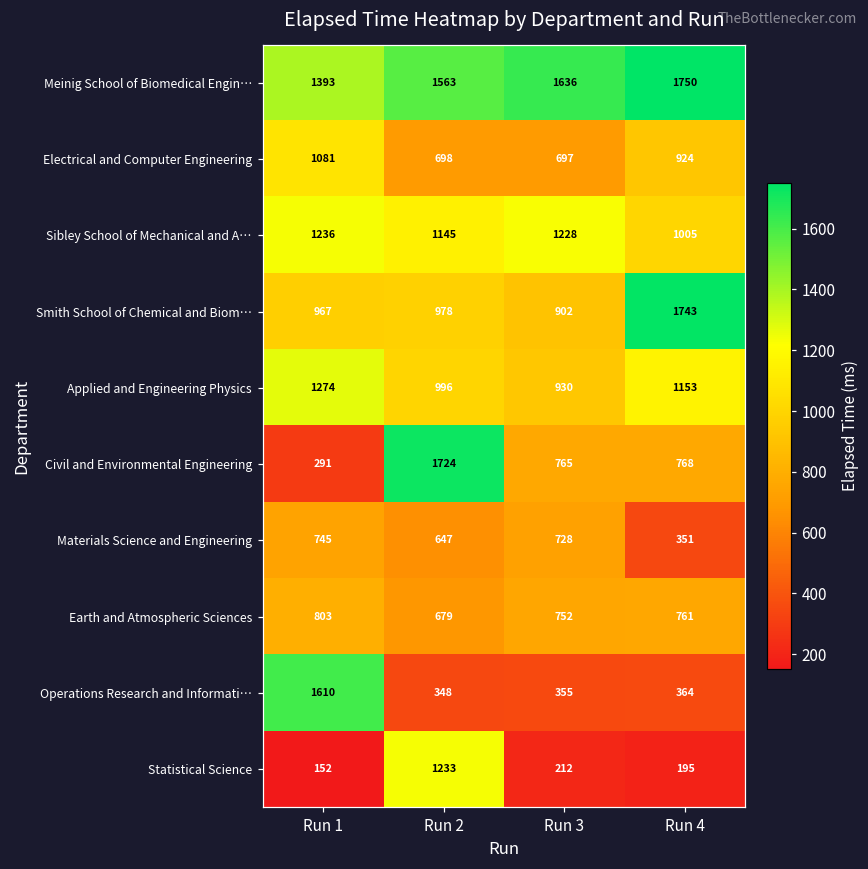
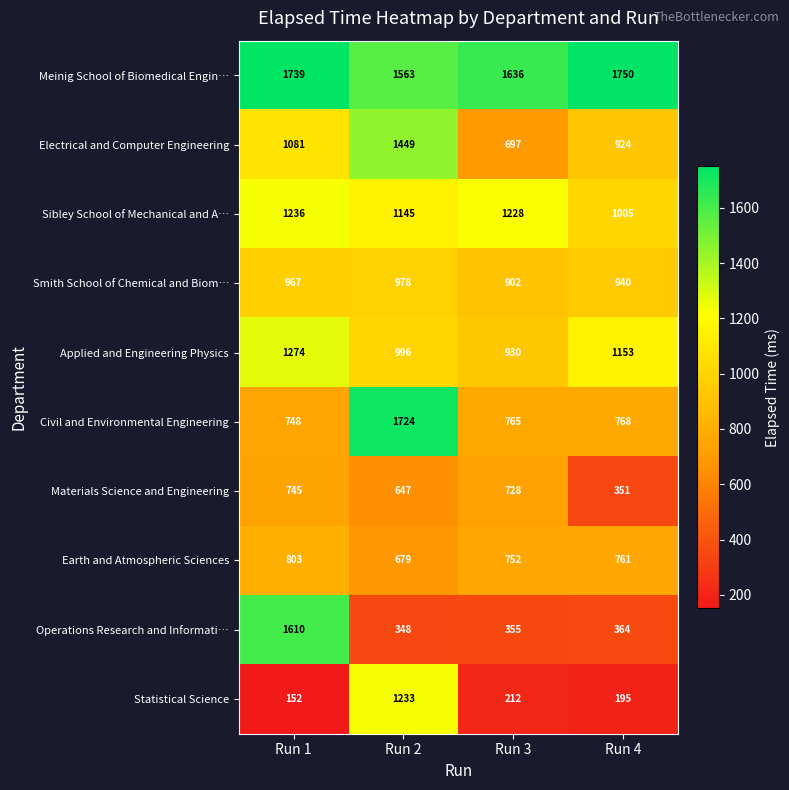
Meinig School of Biomedical Engin…, Run 1: 1393 -> 1739
Electrical and Computer Engineering, Run 2: 698 -> 1449
Smith School of Chemical and Biom…, Run 4: 1743 -> 940
Civil and Environmental Engineering, Run 1: 291 -> 748
